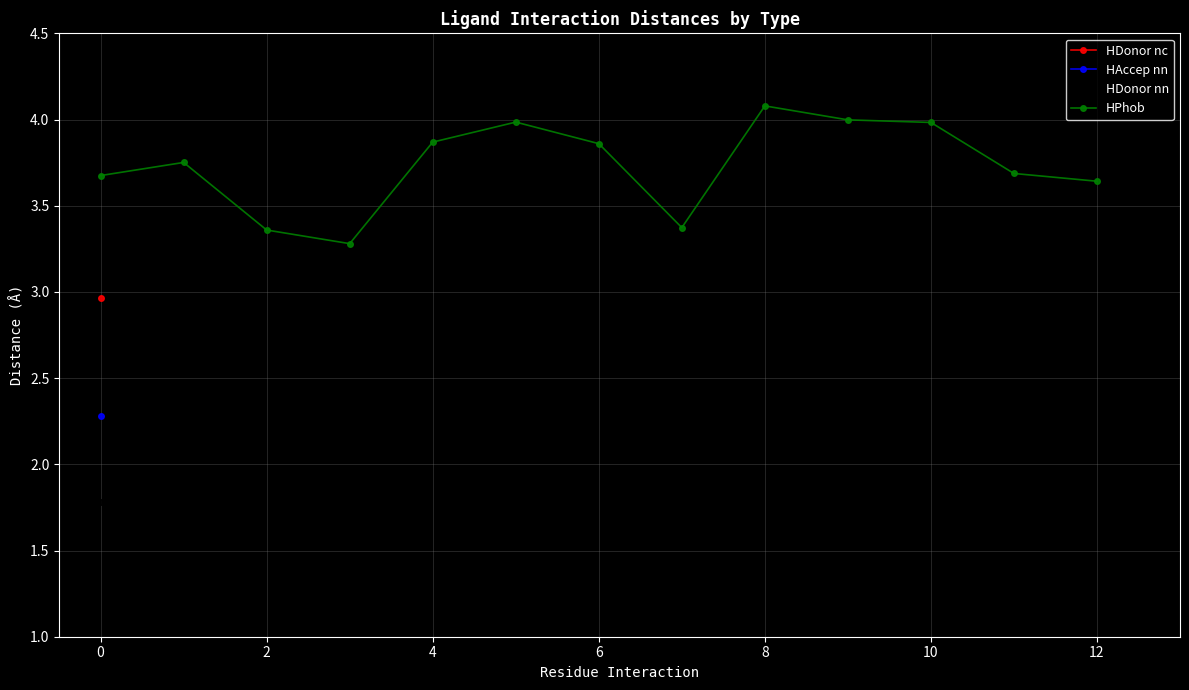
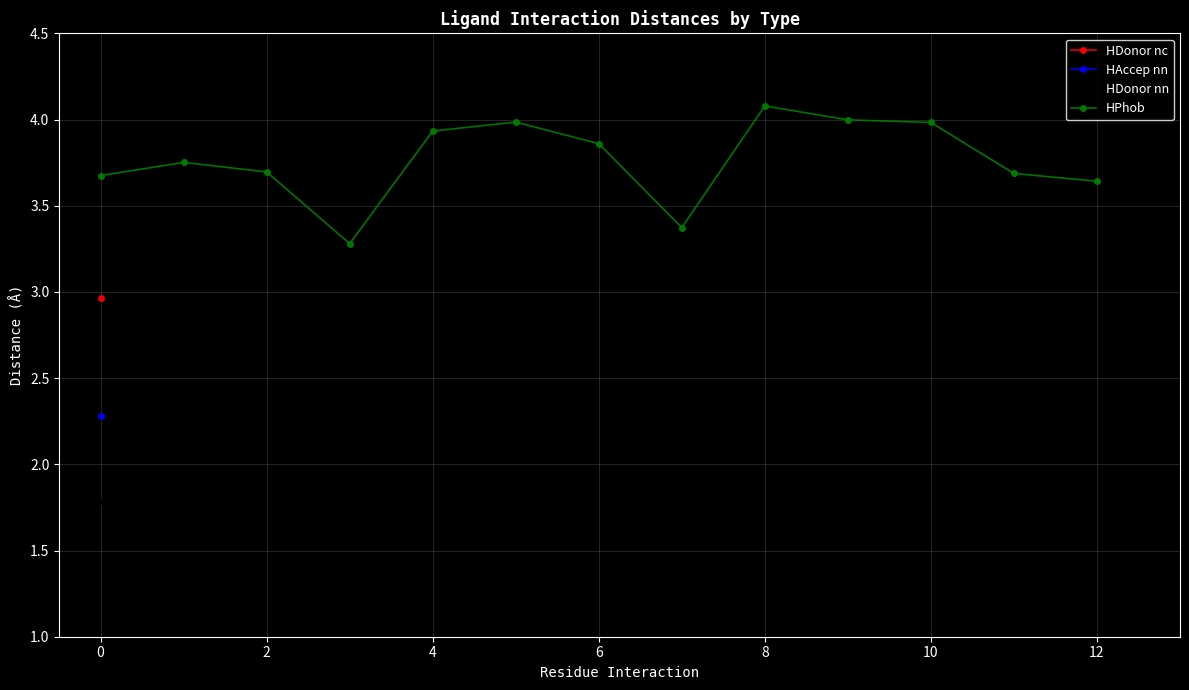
HPhob, 2: 3.36 -> 3.70
HPhob, 4: 3.87 -> 3.93
